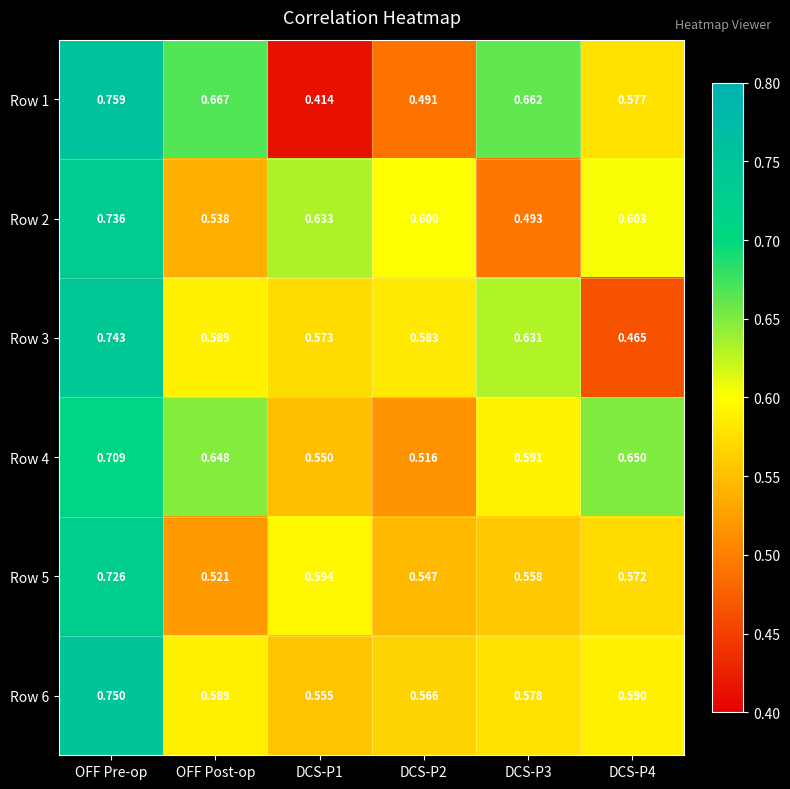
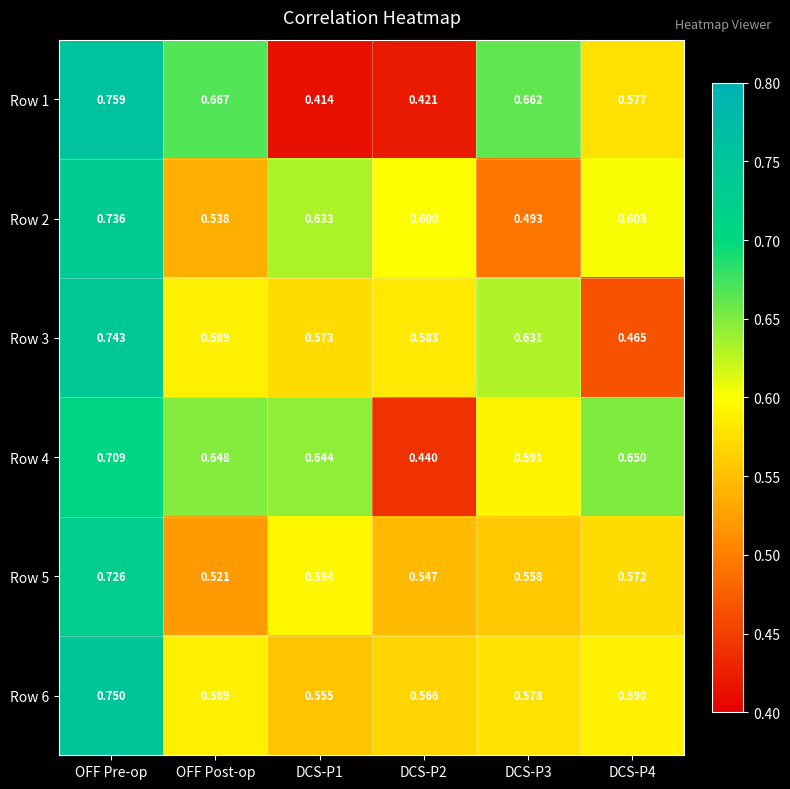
Row 1, DCS-P2: 0.491 -> 0.421
Row 4, DCS-P1: 0.550 -> 0.644
Row 4, DCS-P2: 0.516 -> 0.440
